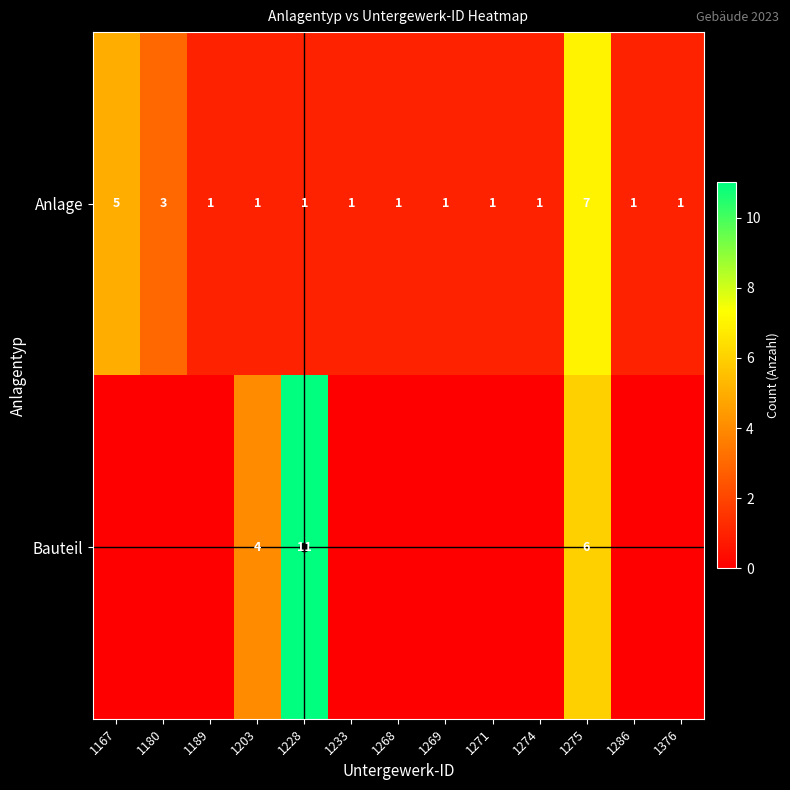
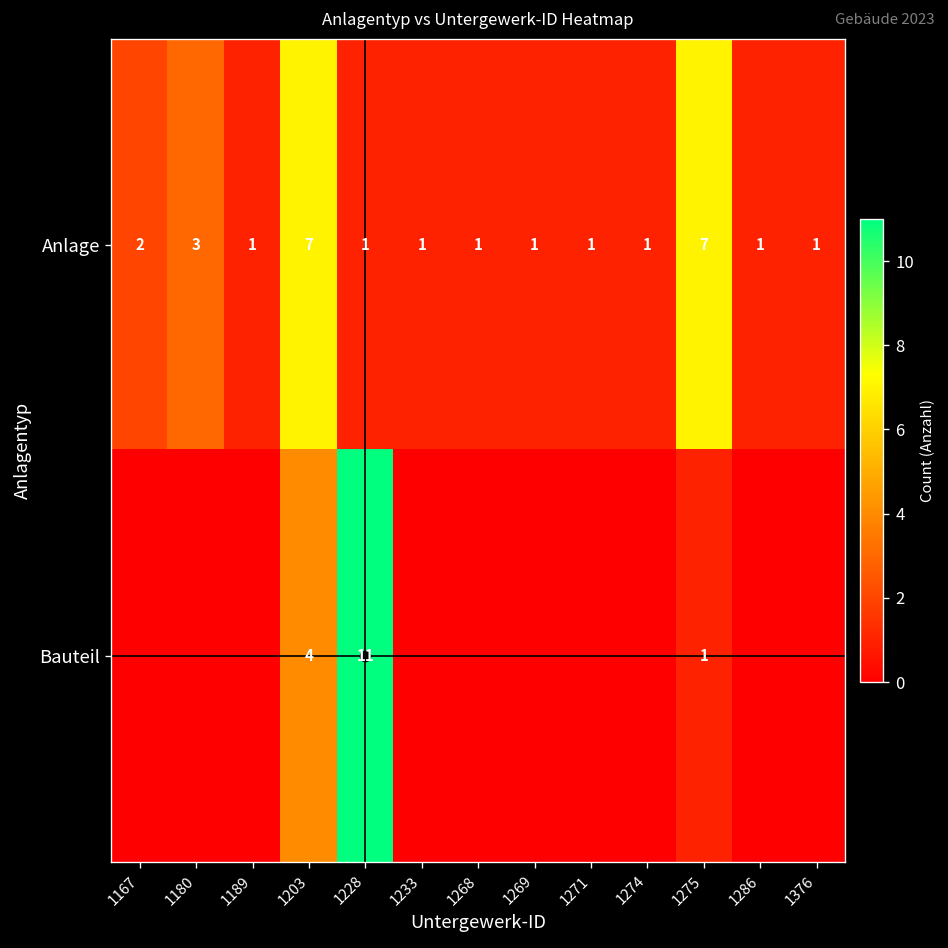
Anlage, 1167: 5 -> 2
Anlage, 1203: 1 -> 7
Bauteil, 1275: 6 -> 1
